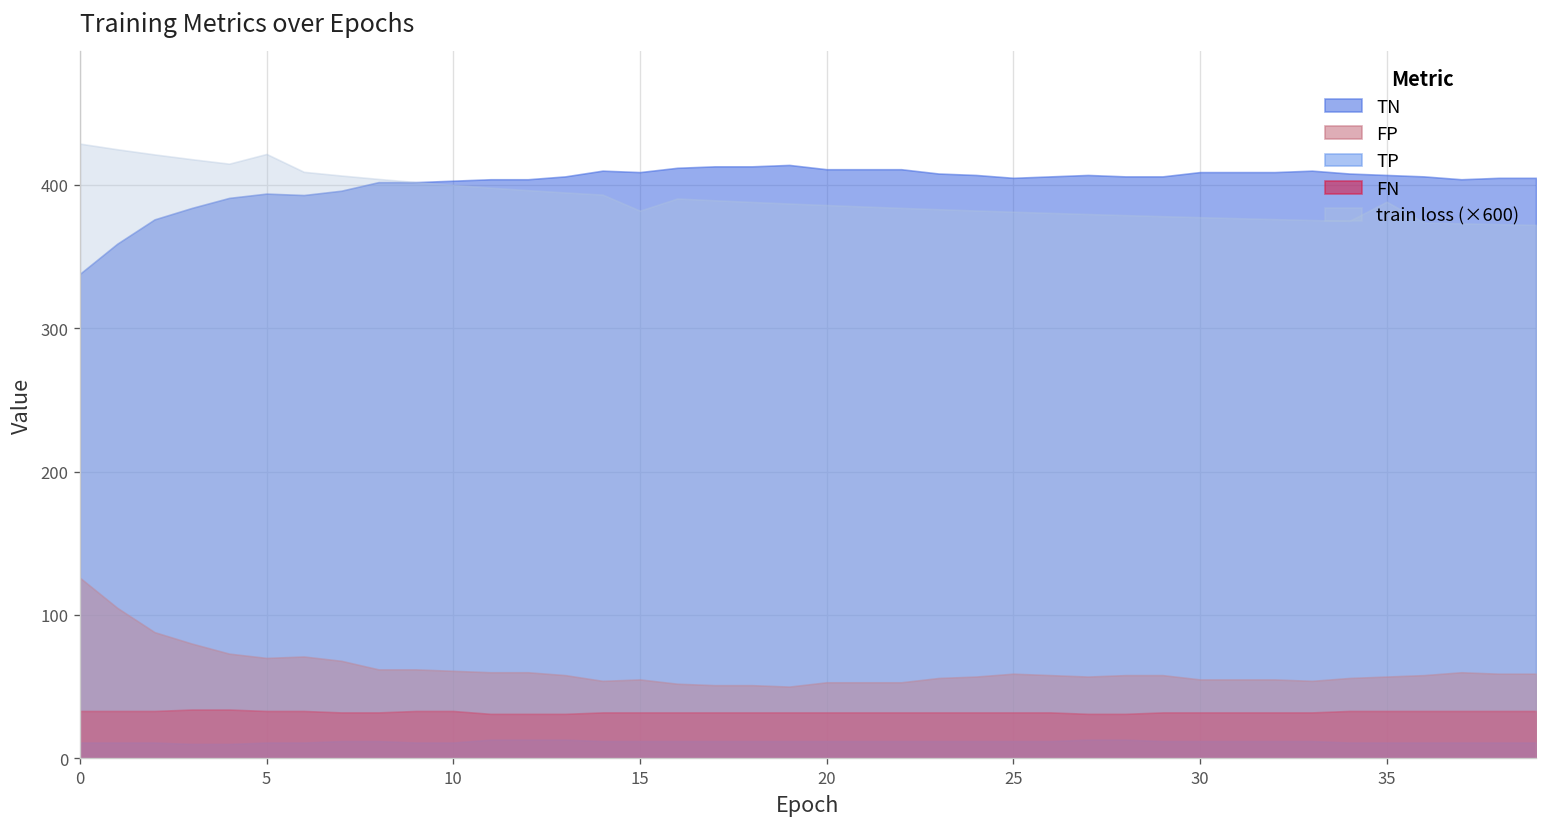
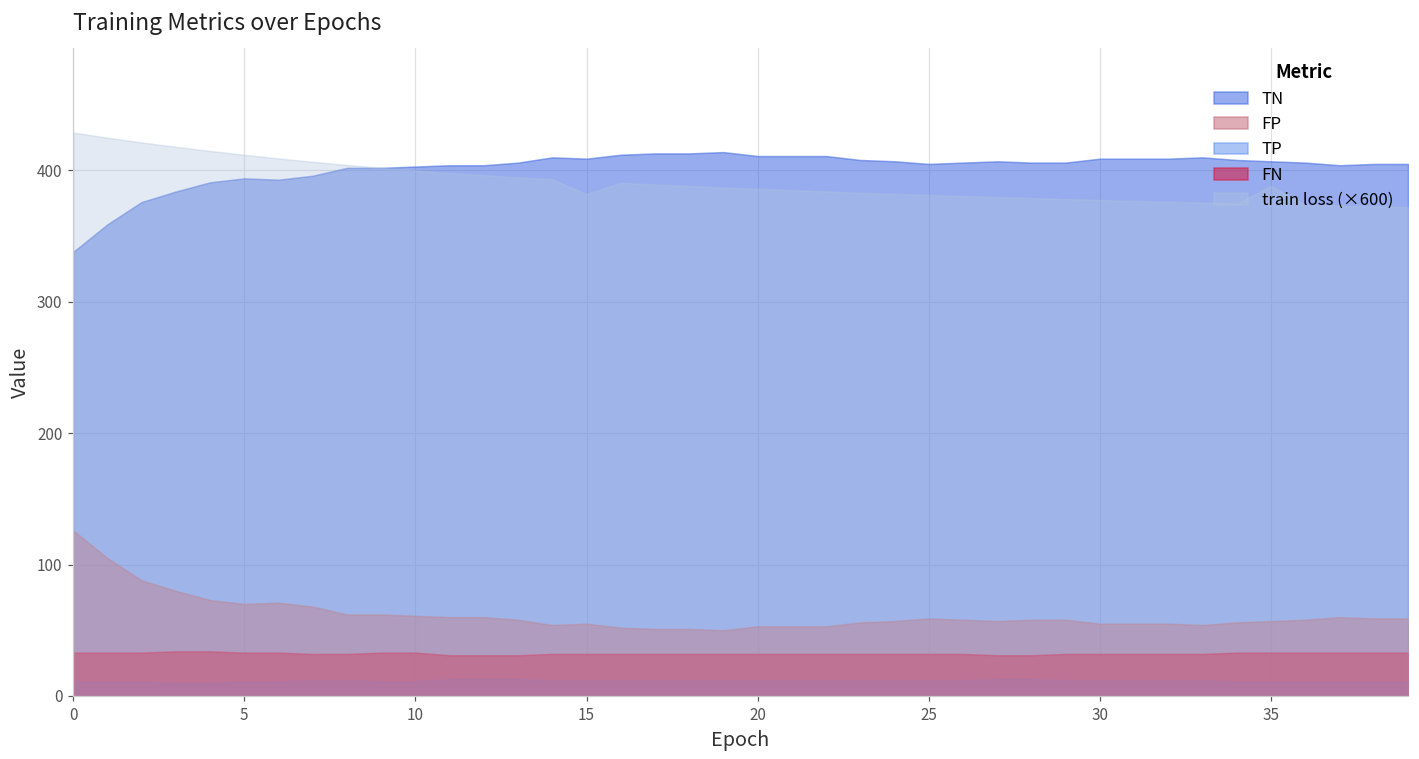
train loss (×600), 5: 422 -> 412
